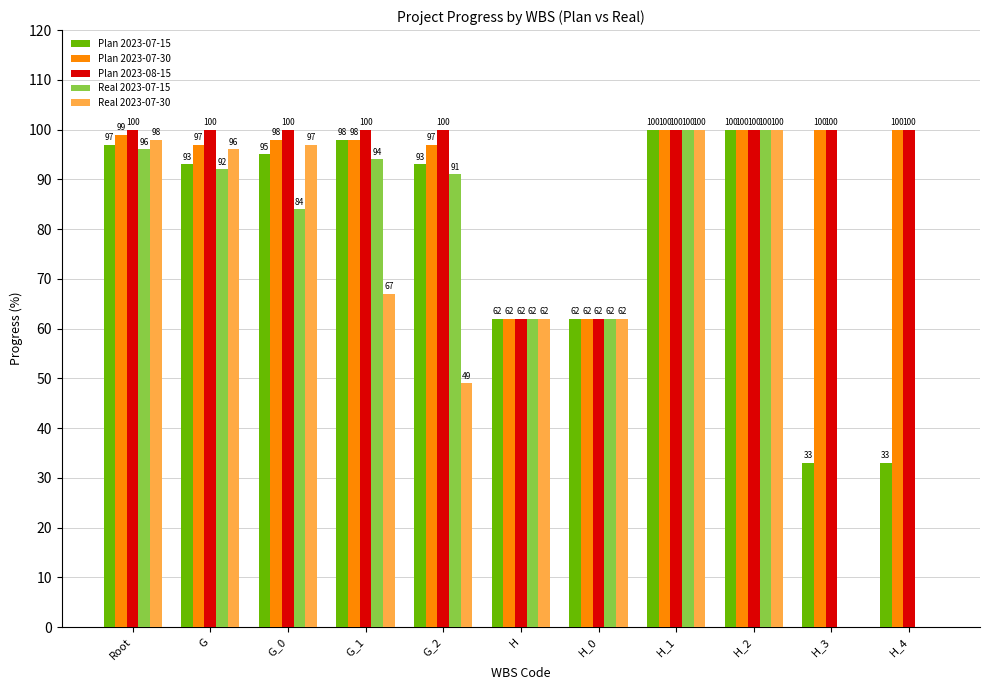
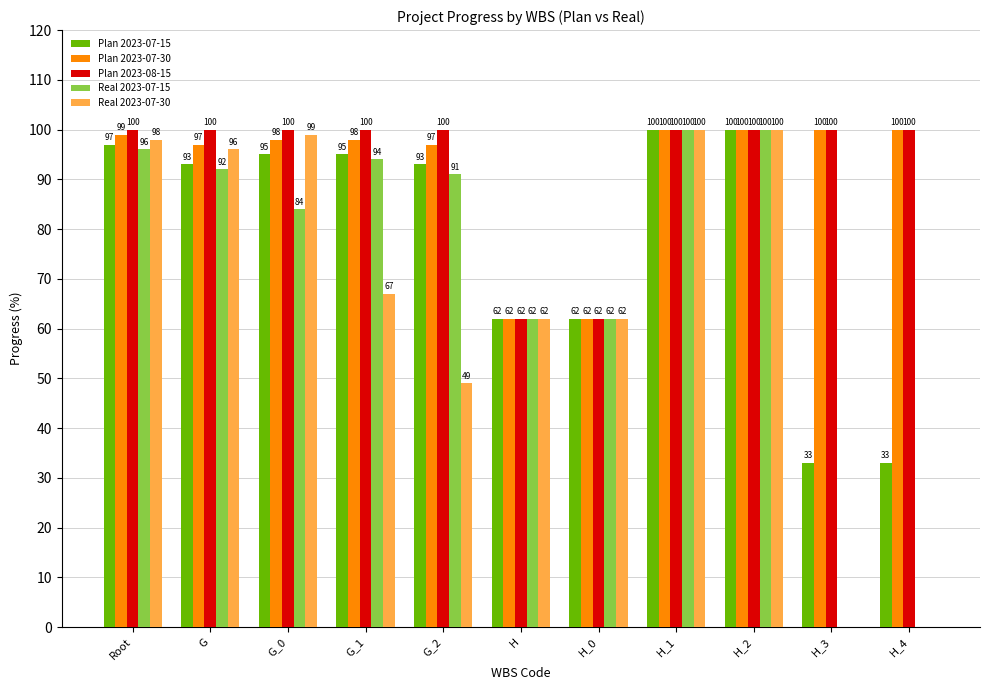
Real 2023-07-30, G_0: 97 -> 99
Plan 2023-07-15, G_1: 98 -> 95
